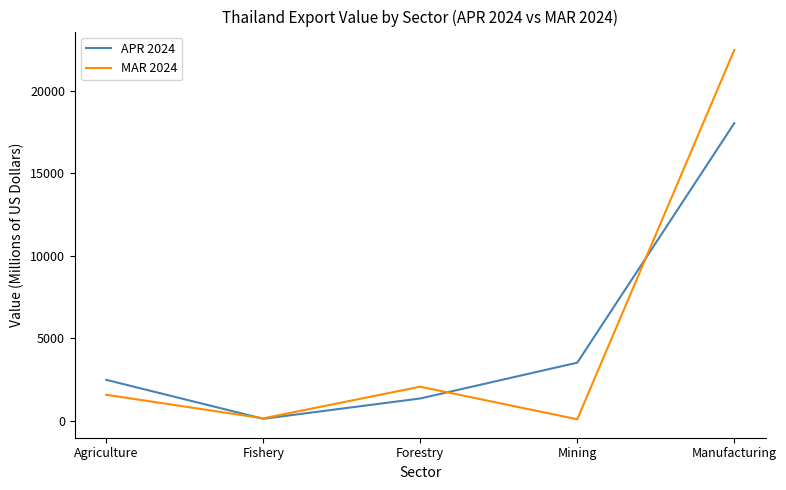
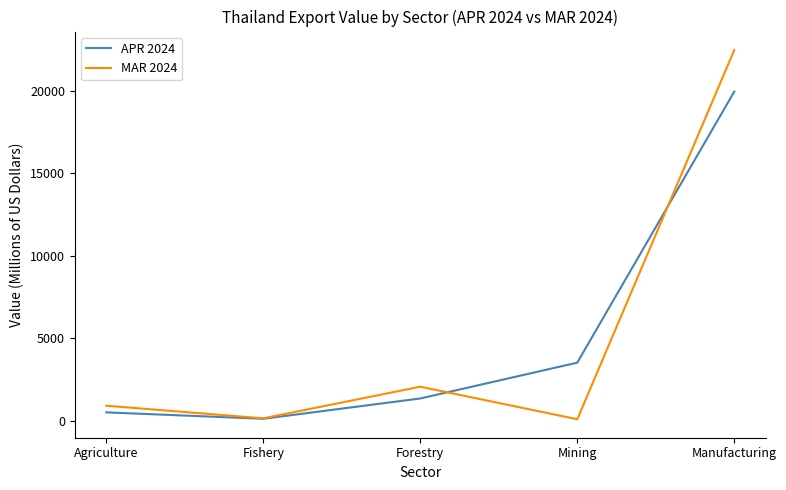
APR 2024, Agriculture: 2500 -> 500
MAR 2024, Agriculture: 1600 -> 900
APR 2024, Manufacturing: 18000 -> 20000
